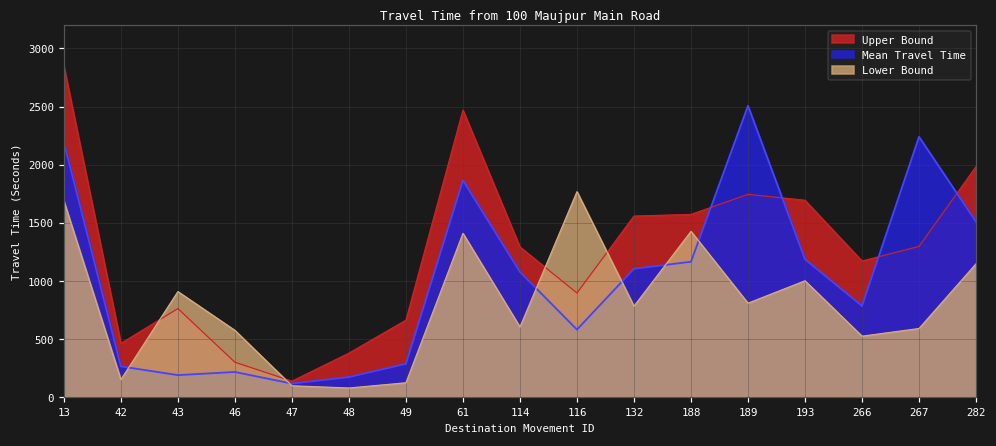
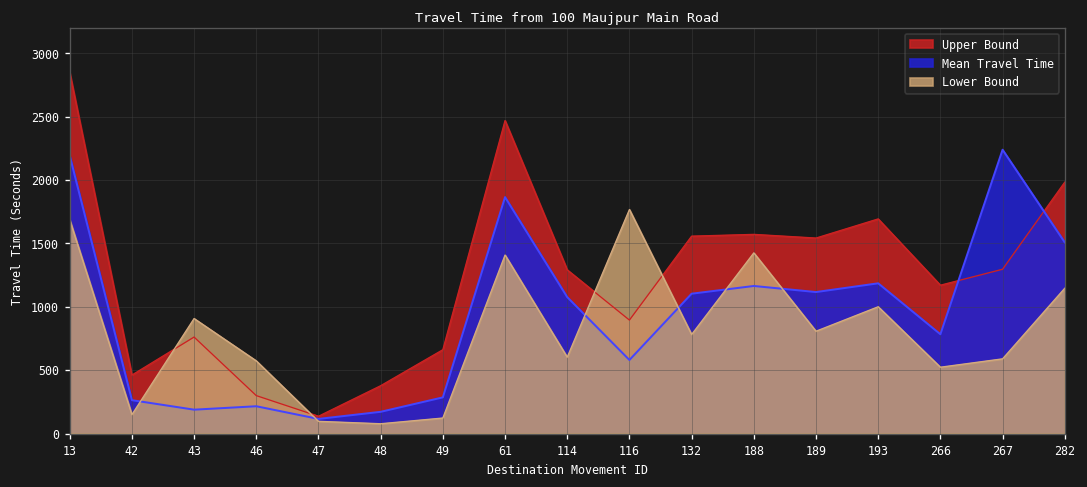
Upper Bound, 189: 1740 -> 1540
Mean Travel Time, 189: 2510 -> 1120
